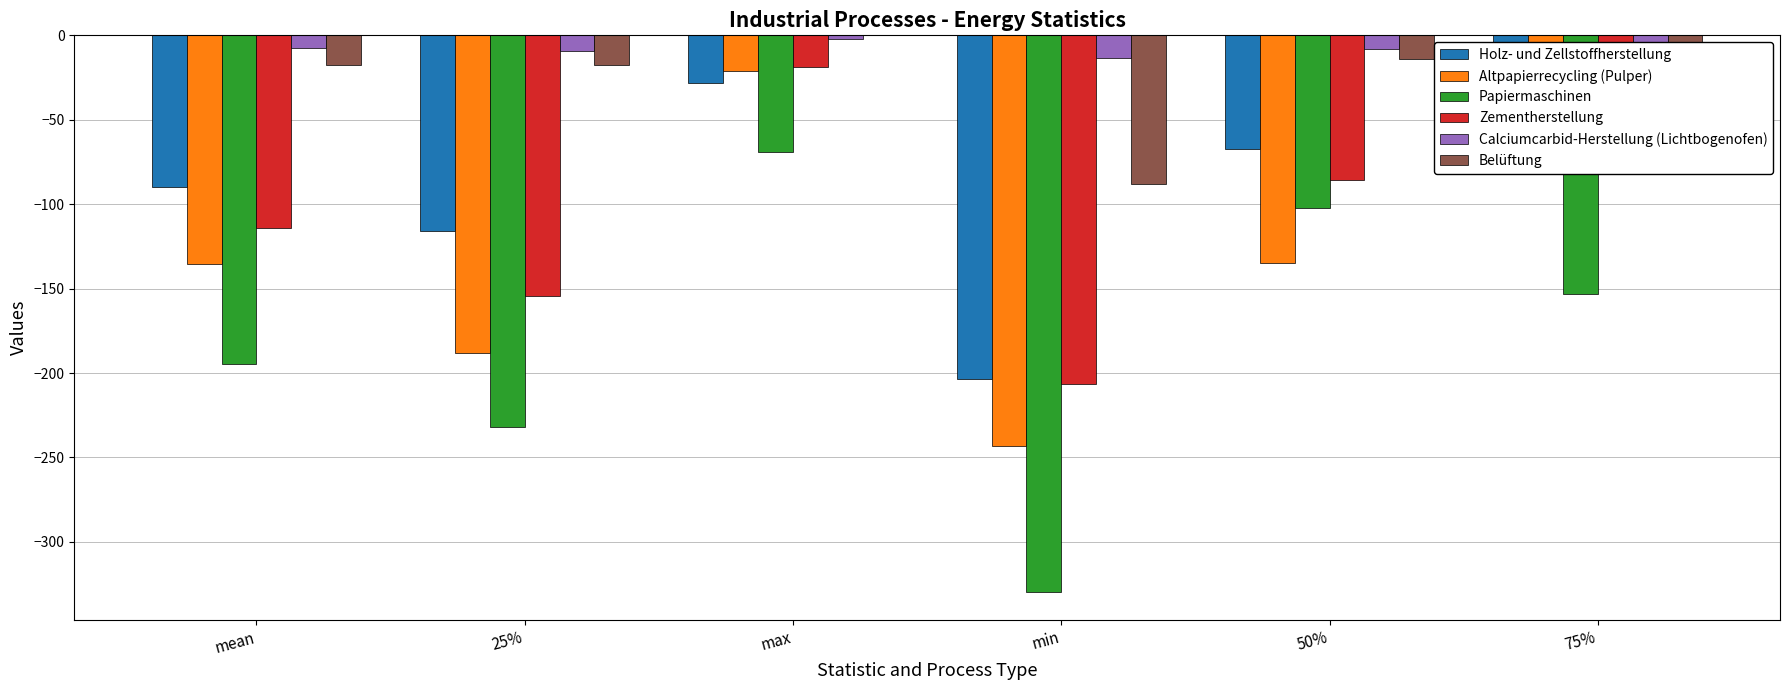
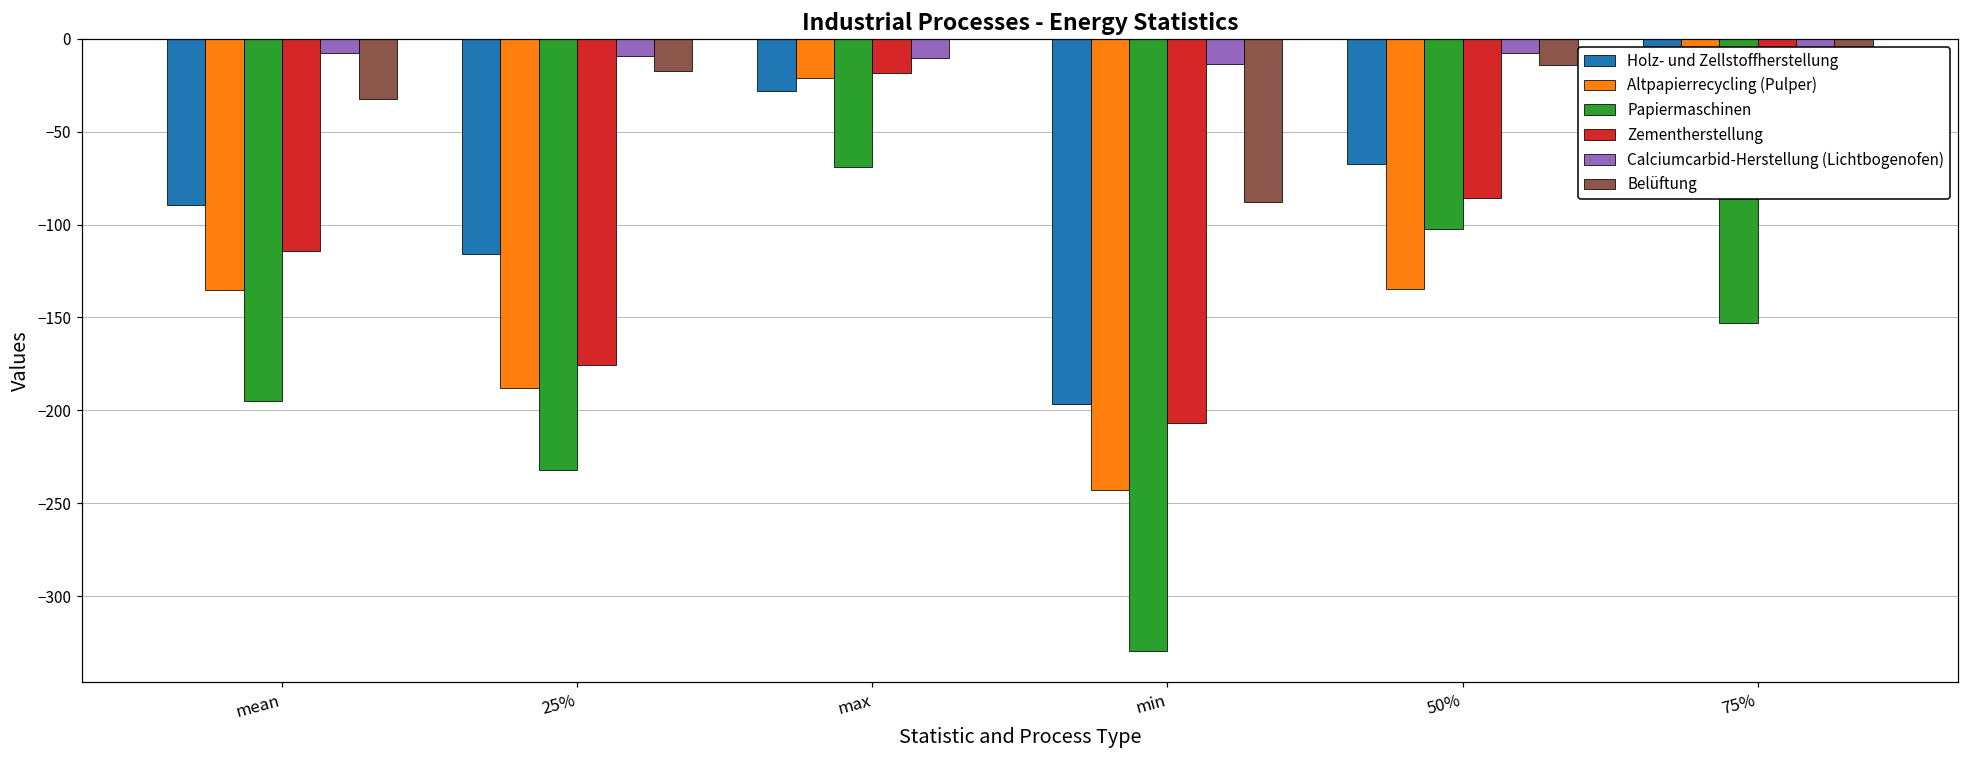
Belüftung, mean: -17 -> -32
Zementherstellung, 25%: -155 -> -175
Calciumcarbid-Herstellung (Lichtbogenofen), max: -2 -> -10
Holz- und Zellstoffherstellung, min: -203 -> -197
